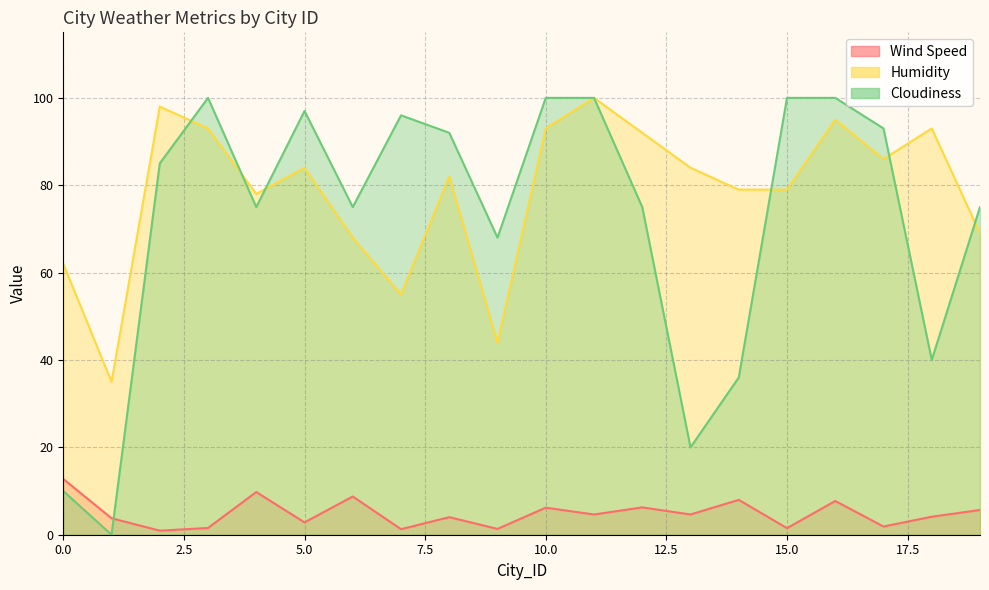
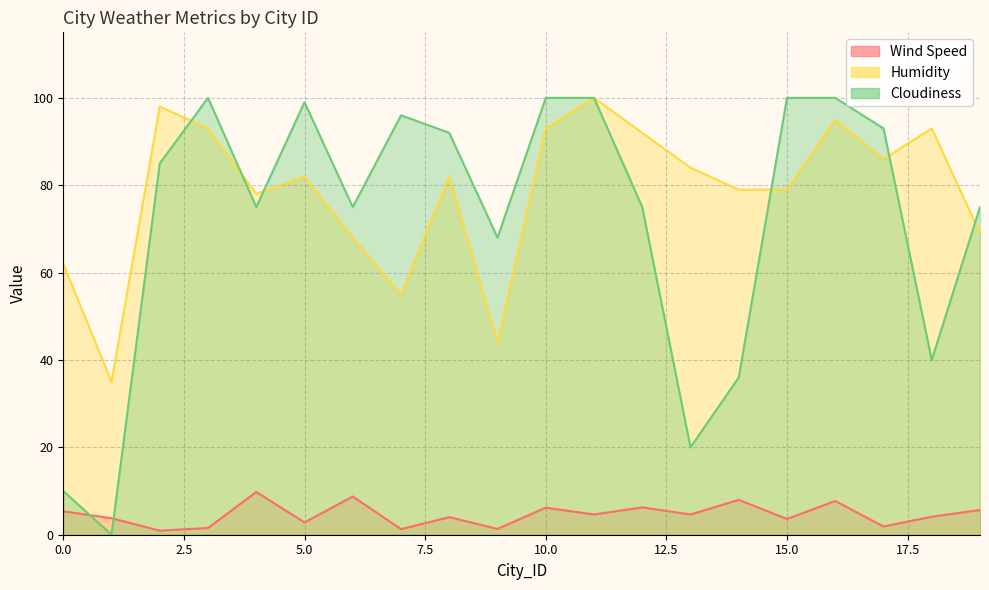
Wind Speed, 0.0: 13 -> 5
Humidity, 5.0: 84 -> 82
Cloudiness, 5.0: 97 -> 99
Wind Speed, 15.0: 2 -> 4
